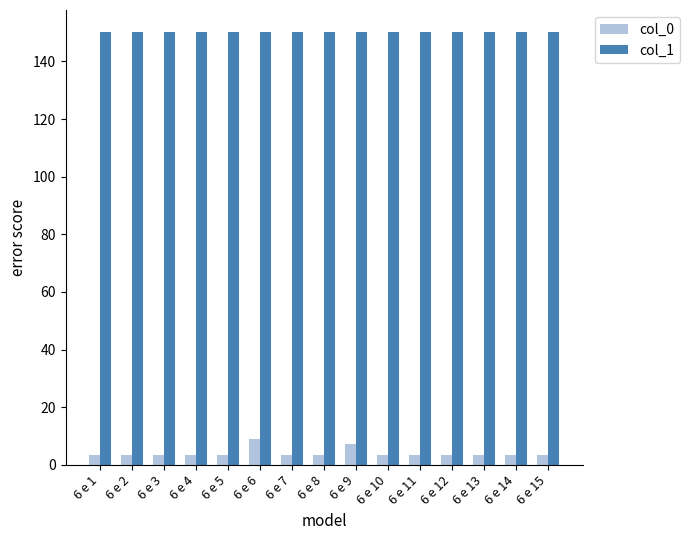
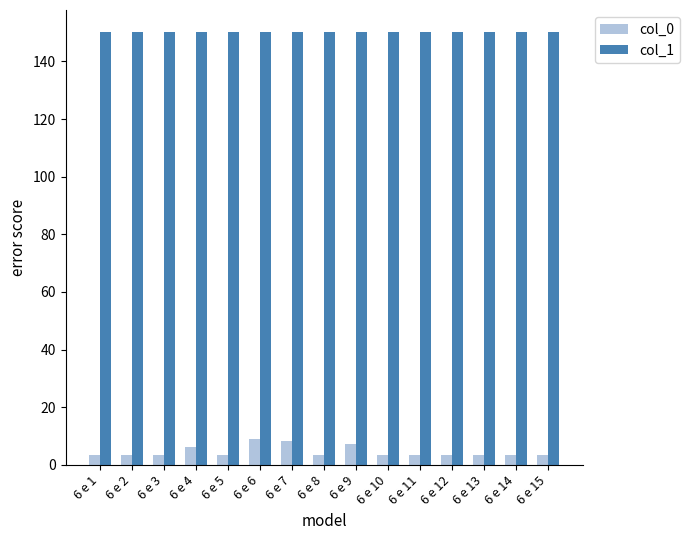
col_0, 6 e 4: 3 -> 6
col_0, 6 e 7: 3 -> 8
